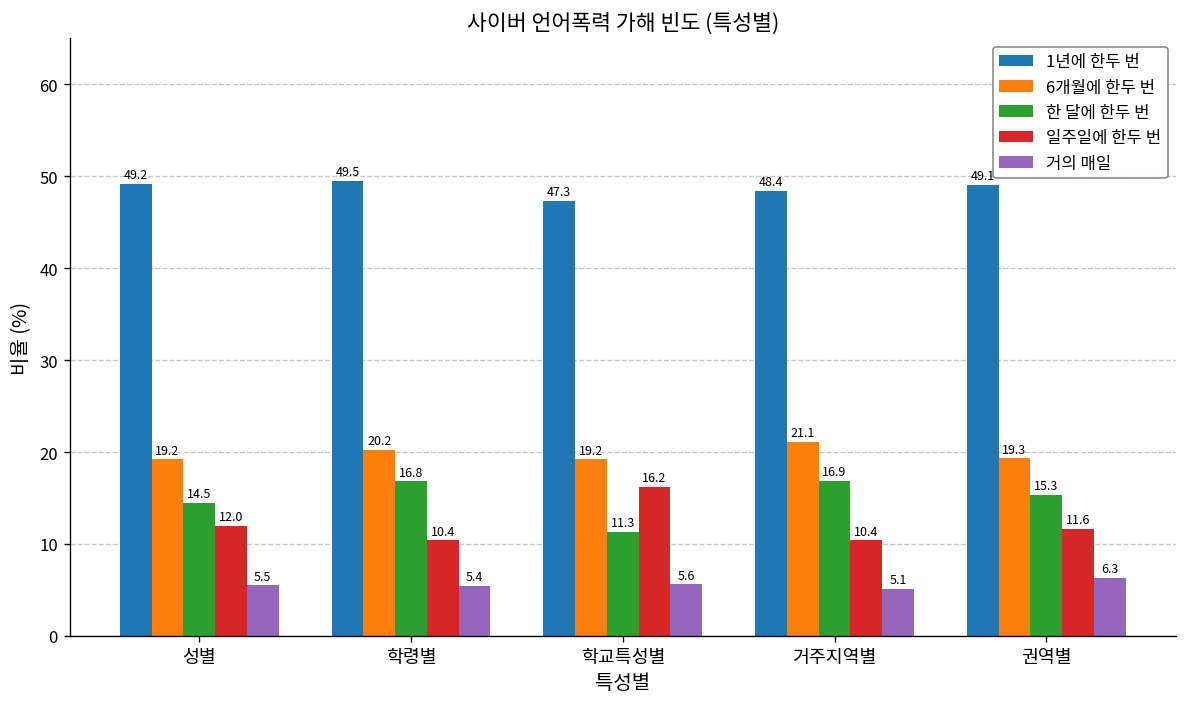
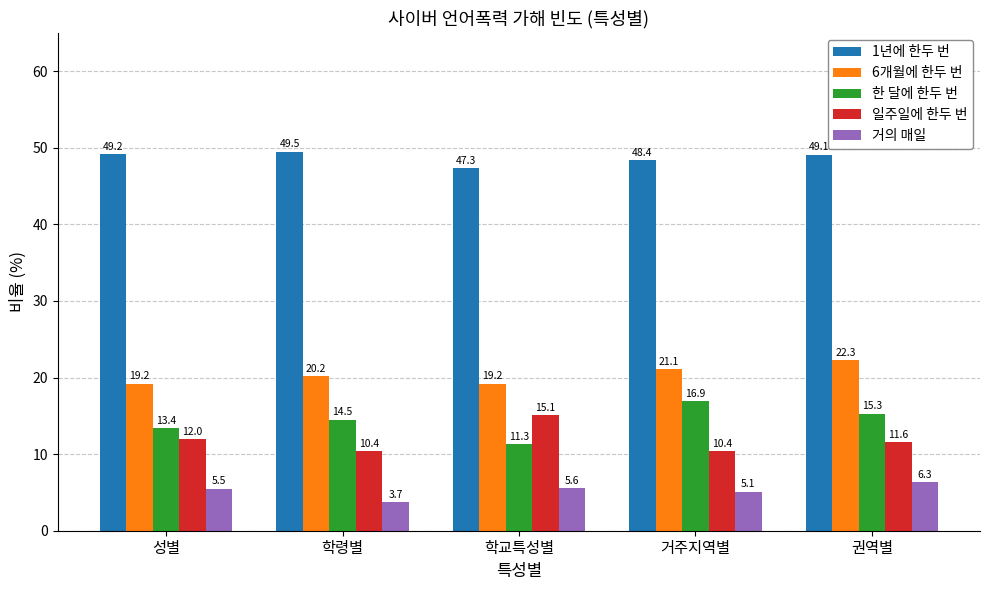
한 달에 한두 번, 성별: 14.5 -> 13.4
한 달에 한두 번, 학령별: 16.8 -> 14.5
거의 매일, 학령별: 5.4 -> 3.7
일주일에 한두 번, 학교특성별: 16.2 -> 15.1
6개월에 한두 번, 권역별: 19.3 -> 22.3
